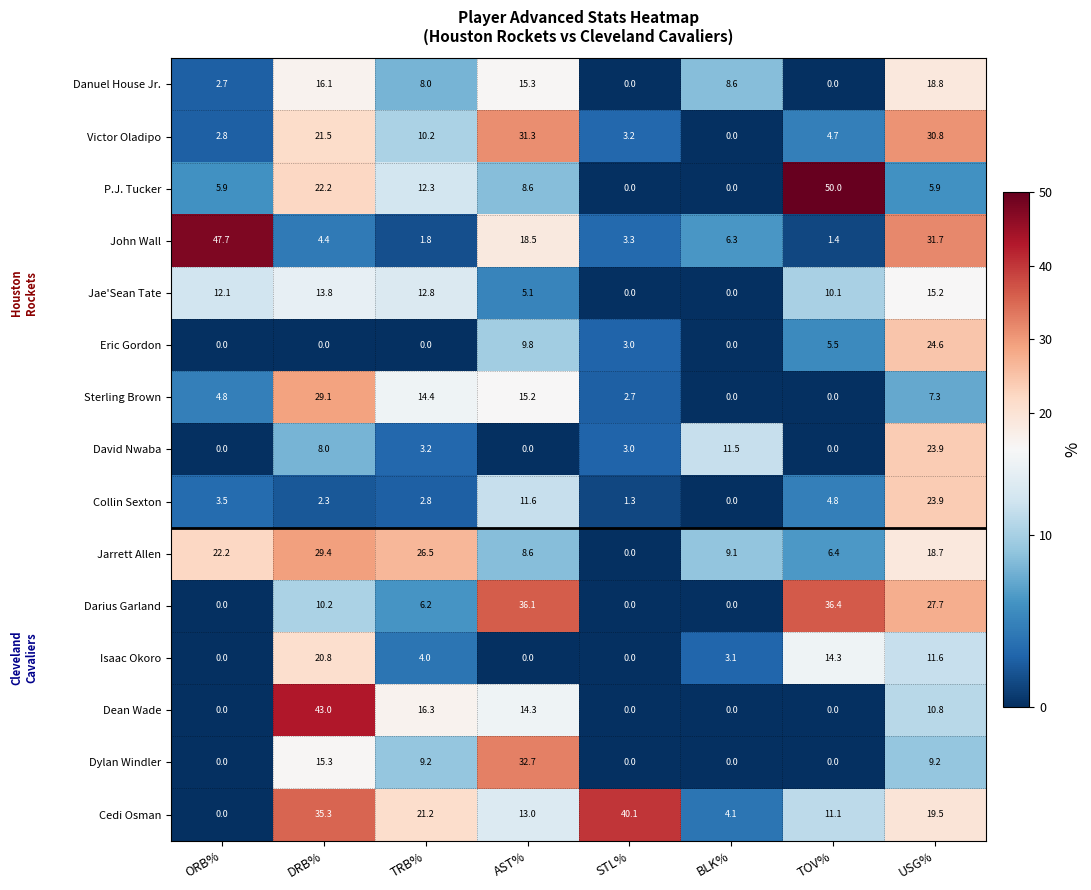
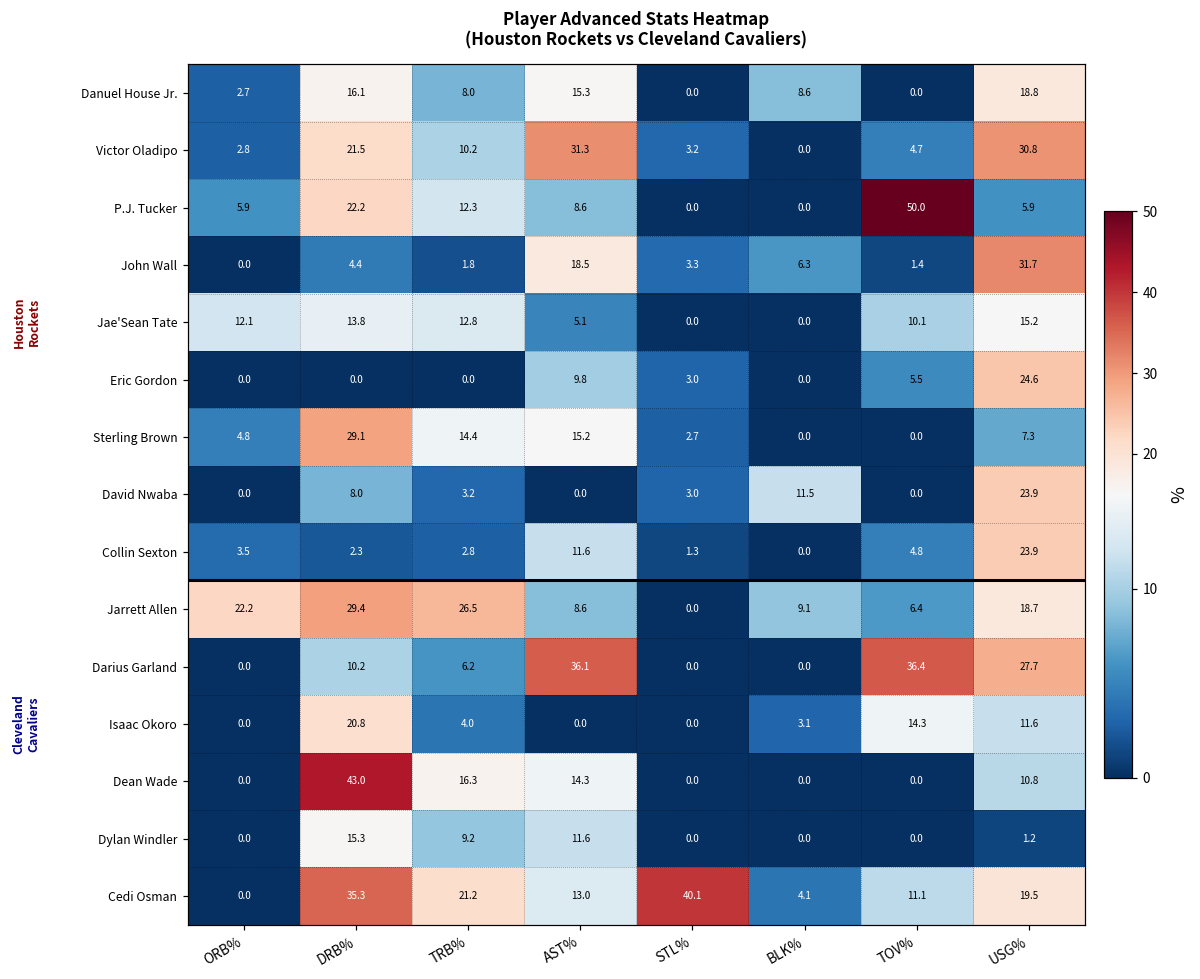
John Wall, ORB%: 47.7 -> 0.0
Dylan Windler, AST%: 32.7 -> 11.6
Dylan Windler, USG%: 9.2 -> 1.2
